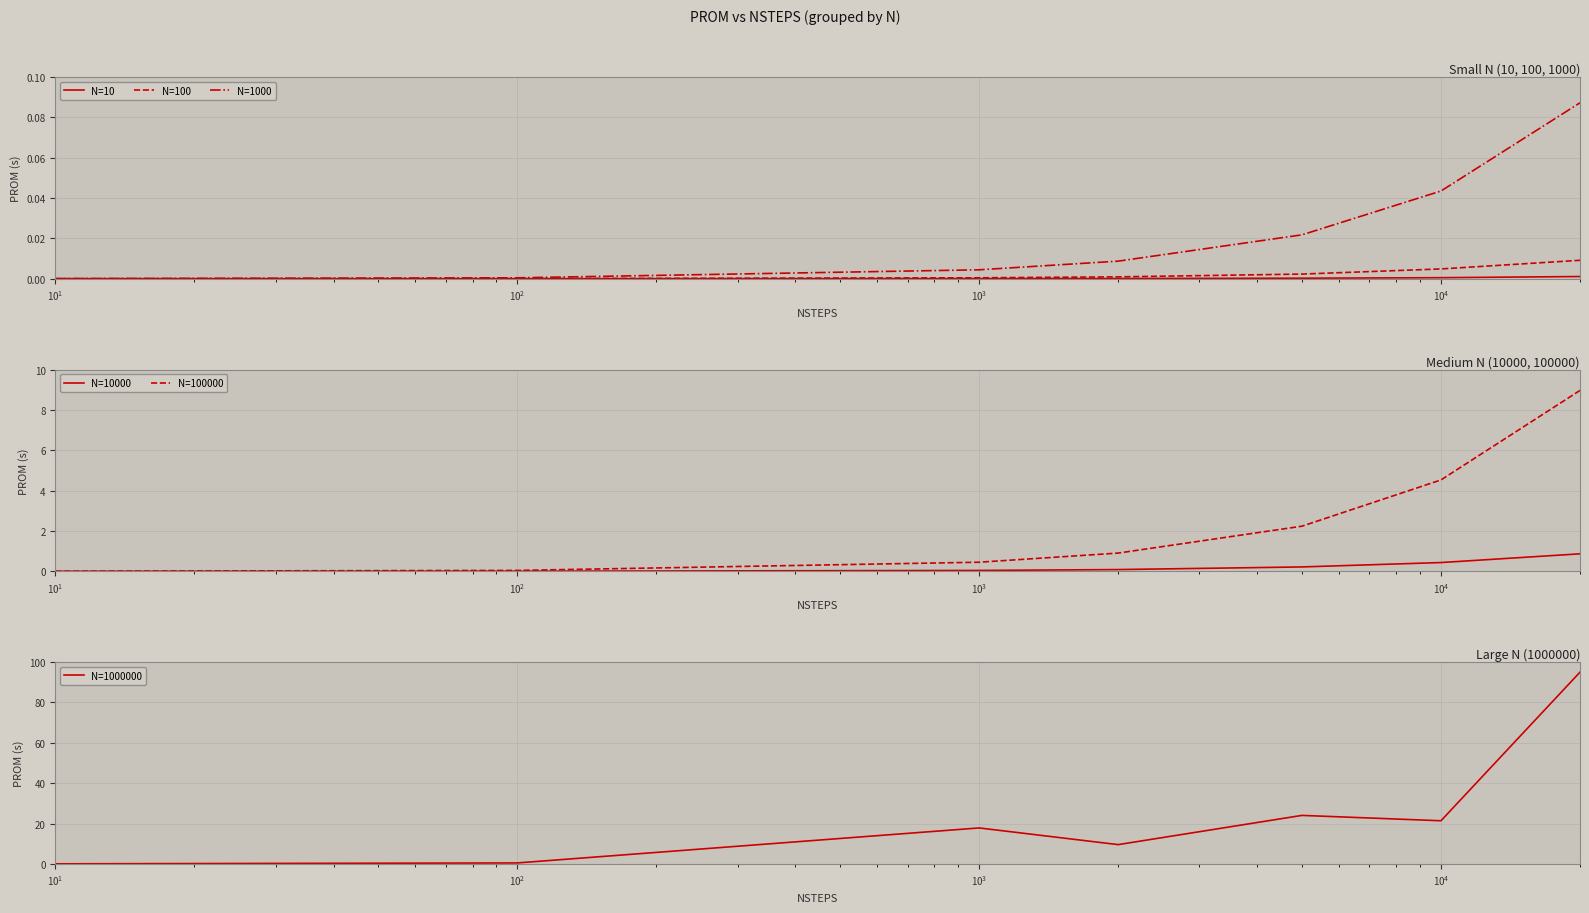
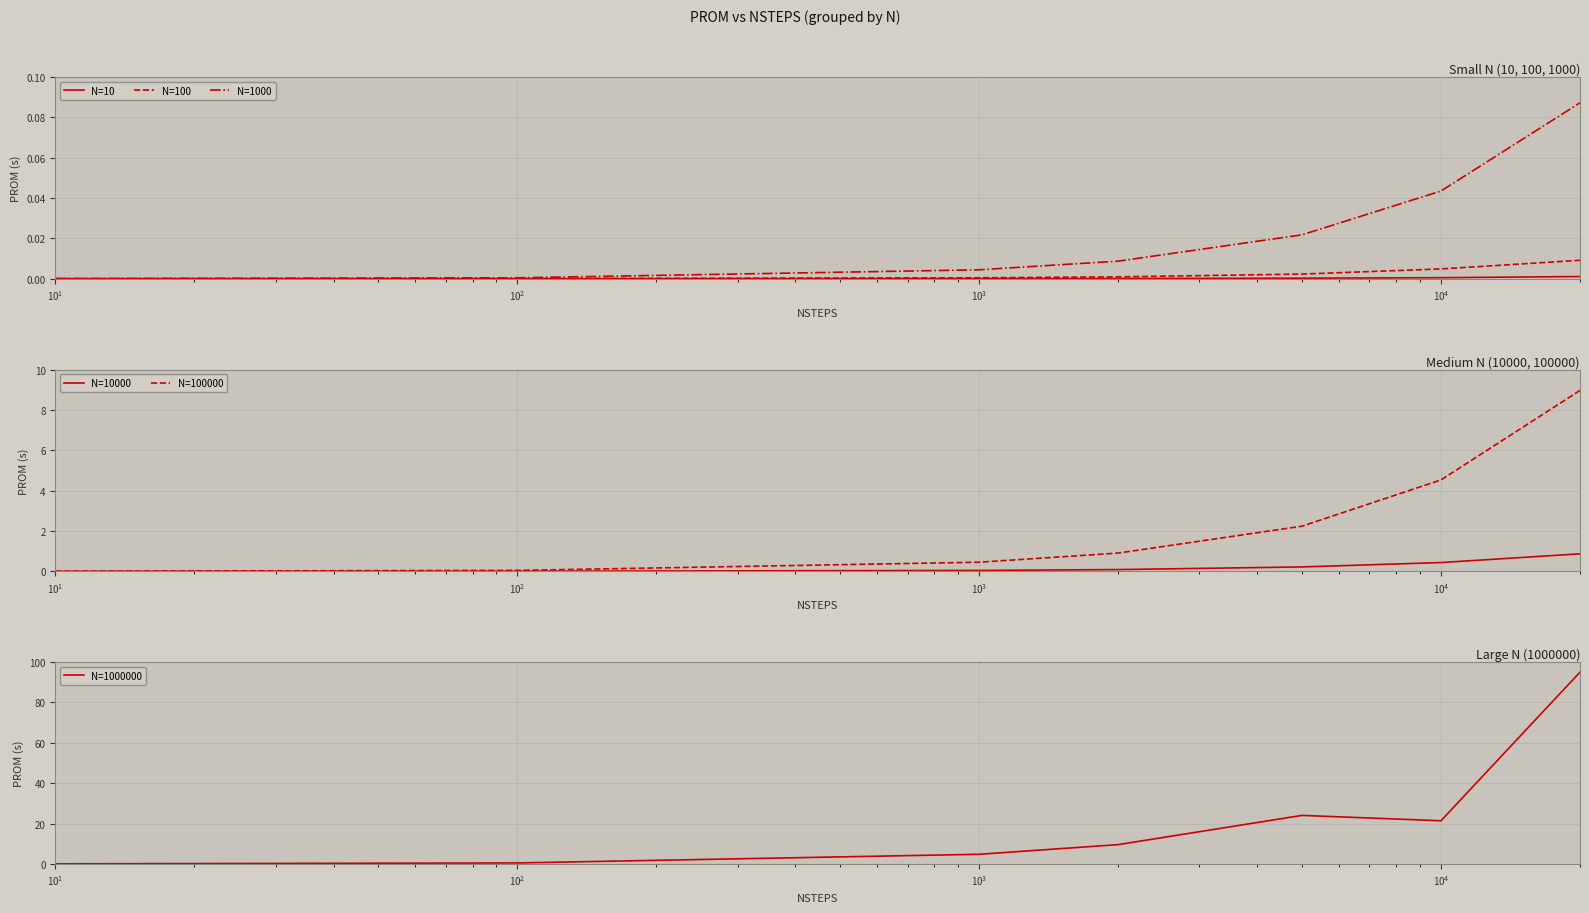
Large N (1000000), 10^3: 18 -> 5
